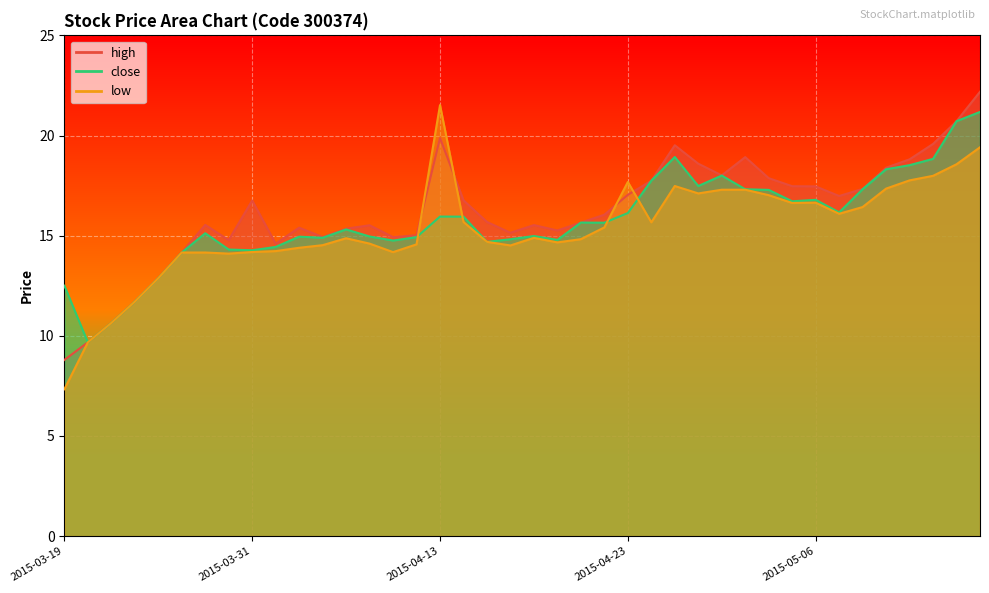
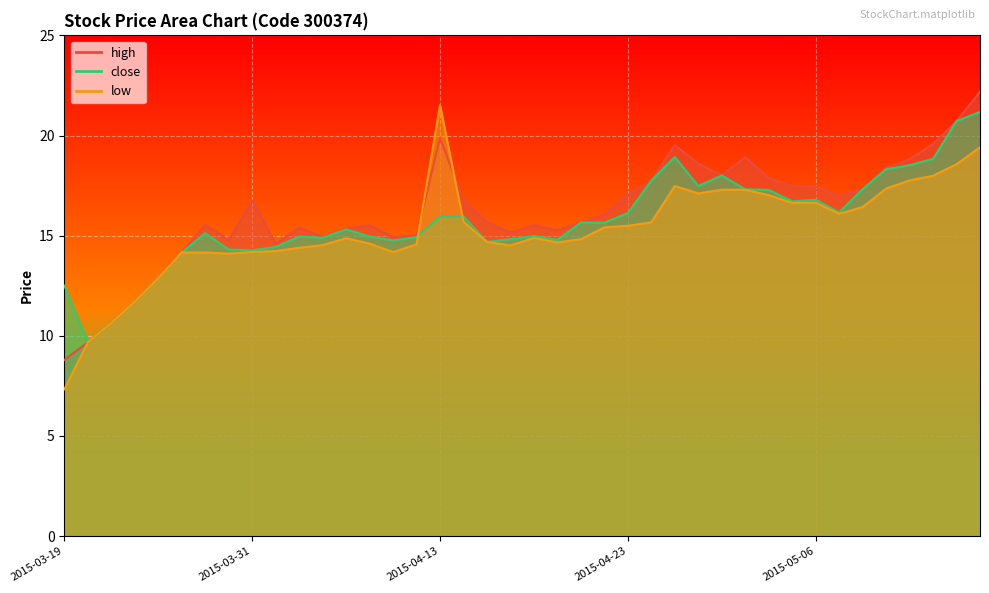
low, 2015-04-23: 17.7 -> 15.5
